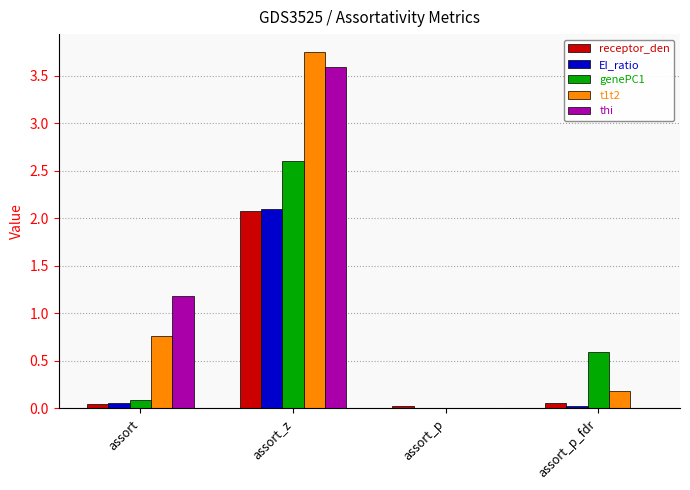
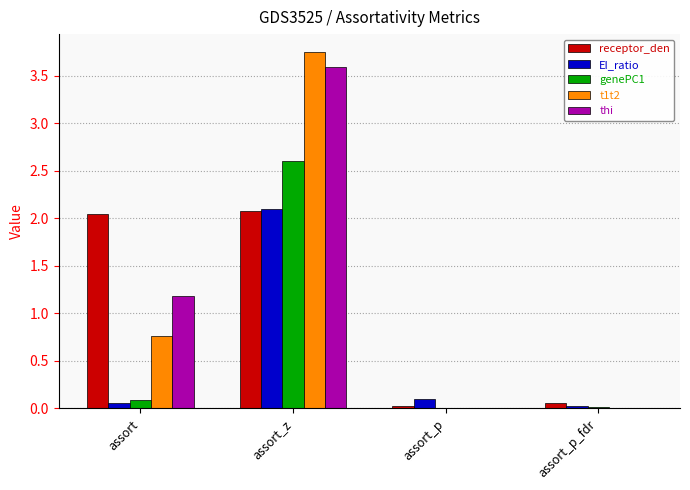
receptor_den, assort: 0.0 -> 2.0
EI_ratio, assort_p: 0.0 -> 0.1
genePC1, assort_p_fdr: 0.6 -> 0.0
t1t2, assort_p_fdr: 0.2 -> 0.0
